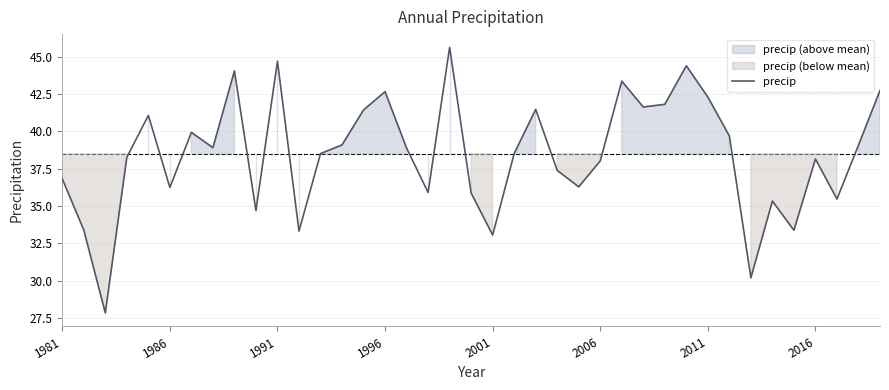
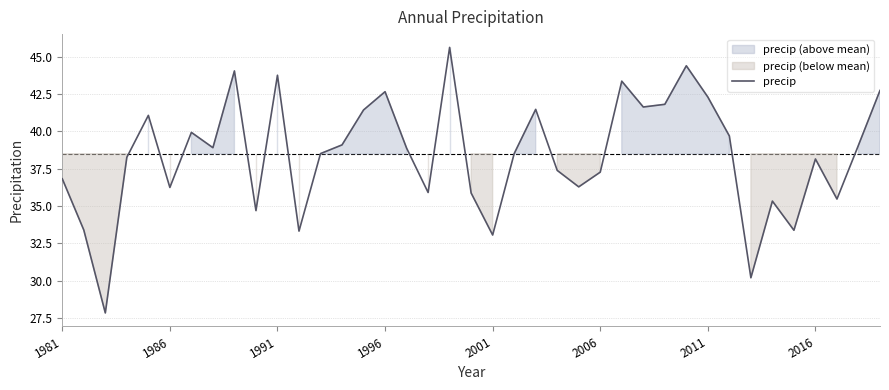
1991: 44.7 -> 43.8
2006: 38.0 -> 37.3
